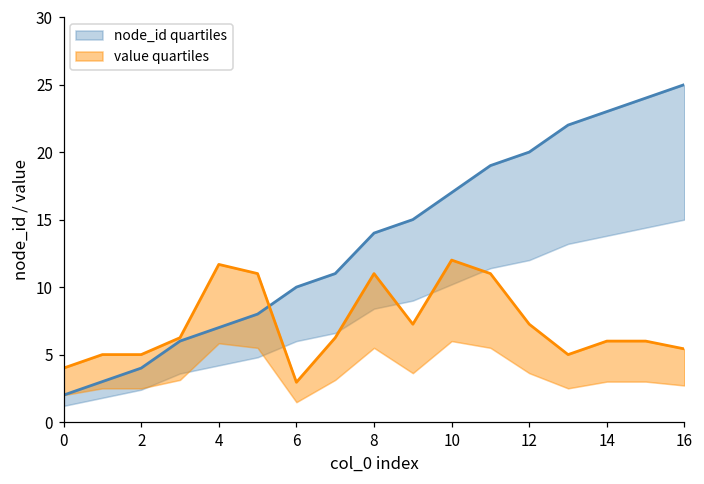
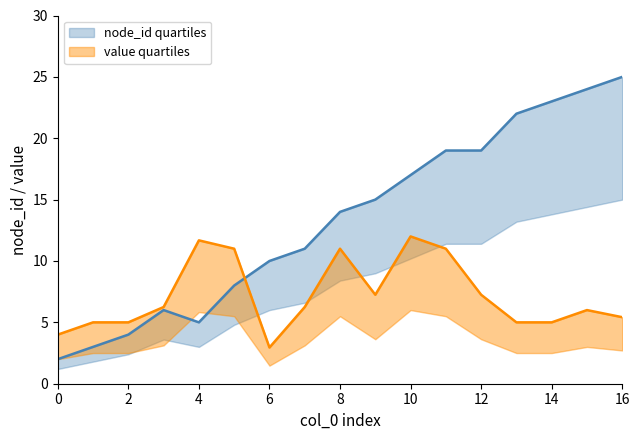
node_id quartiles, 4: 7 -> 5
node_id quartiles, 12: 20 -> 19
value quartiles, 14: 6 -> 5
